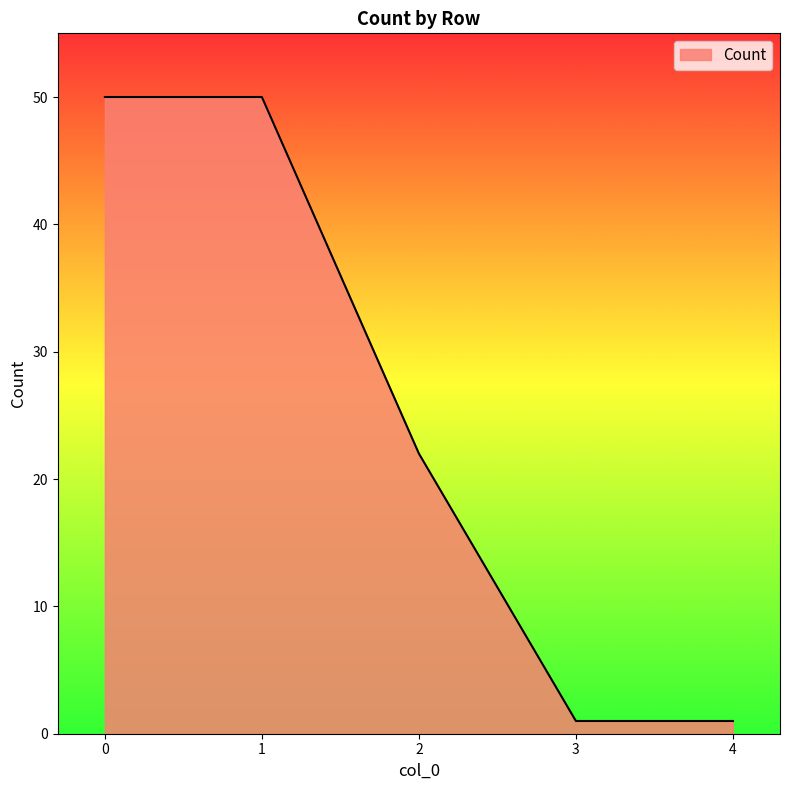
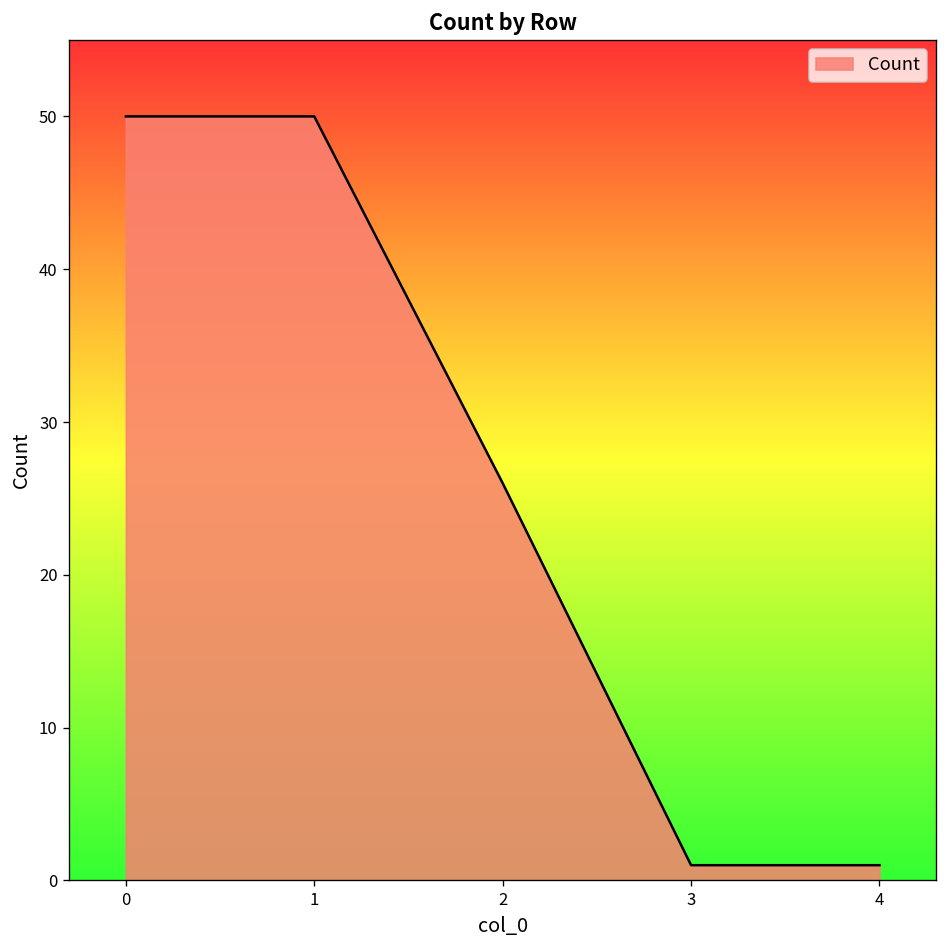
2: 22 -> 26
